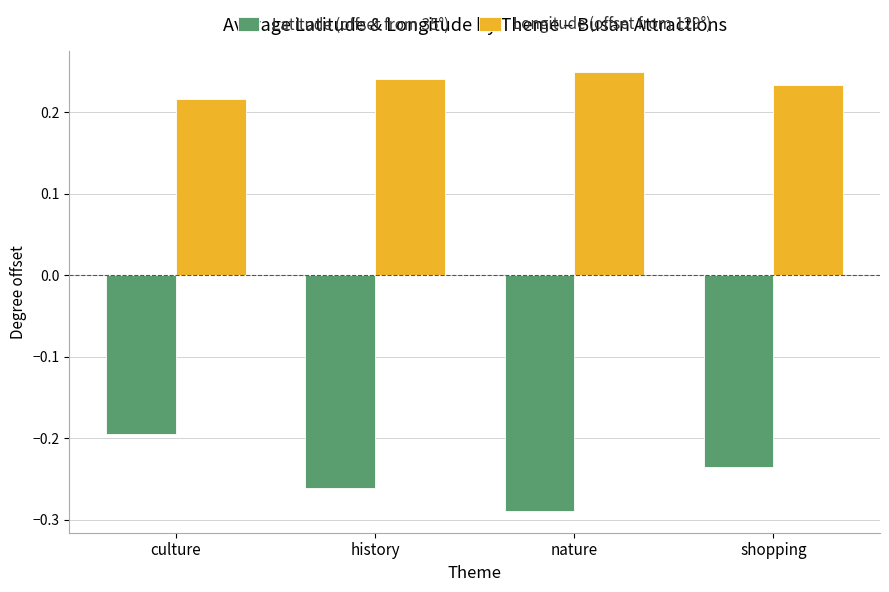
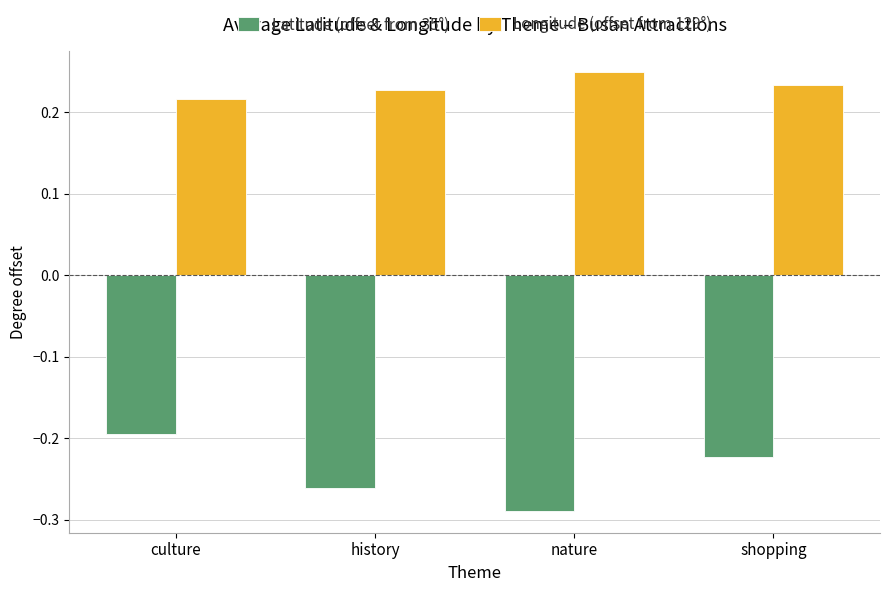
Longitude (offset from 129°), history: 0.24 -> 0.23
Latitude (offset from 35°), shopping: -0.24 -> -0.22
